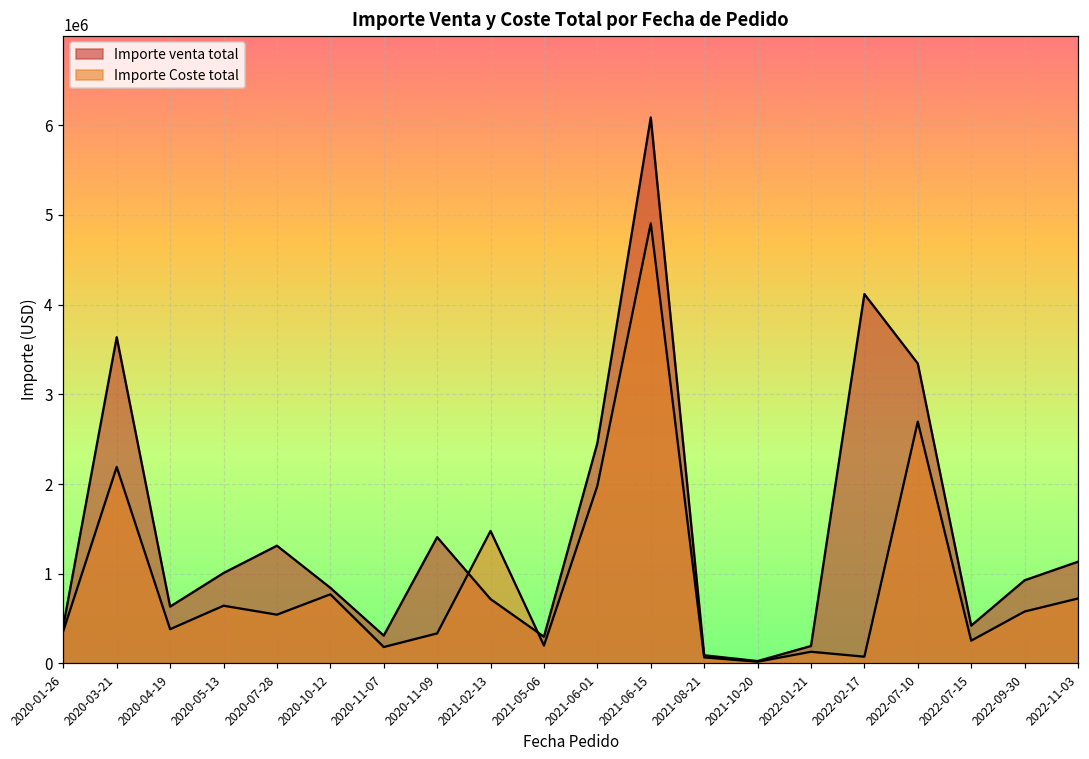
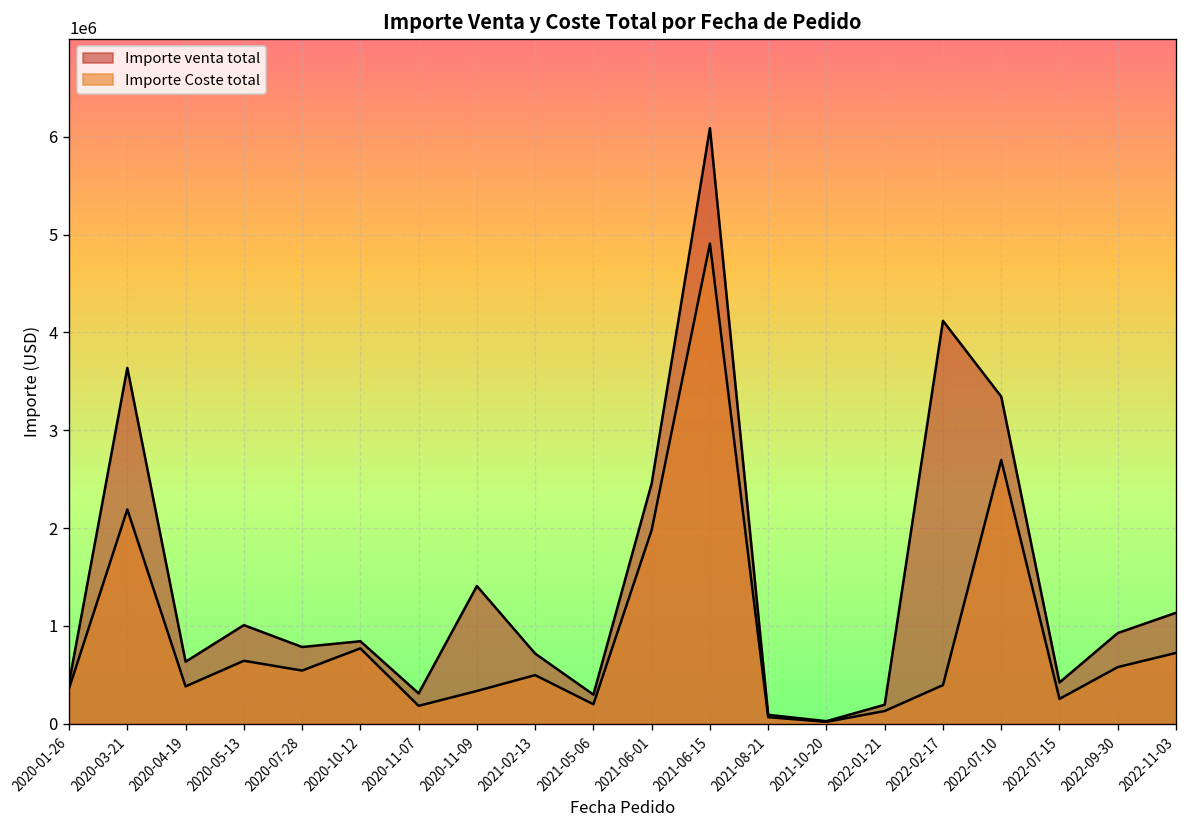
Importe venta total, 2020-07-28: 1300000 -> 800000
Importe Coste total, 2021-02-13: 1500000 -> 500000
Importe Coste total, 2022-02-17: 100000 -> 400000
